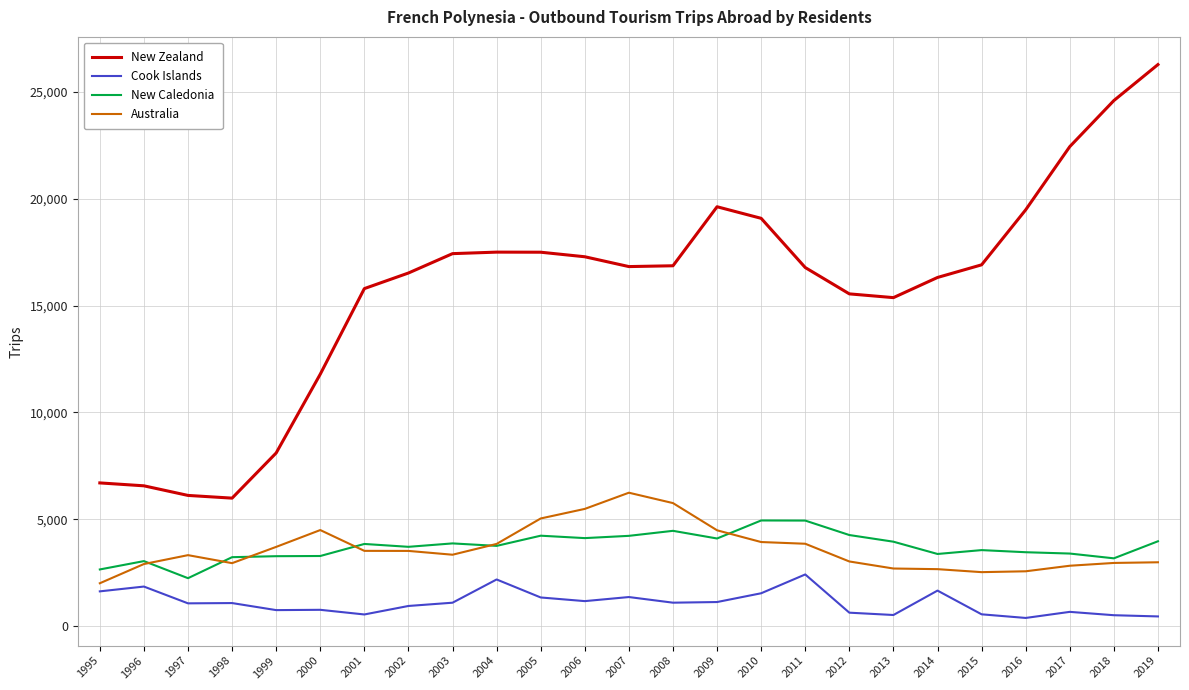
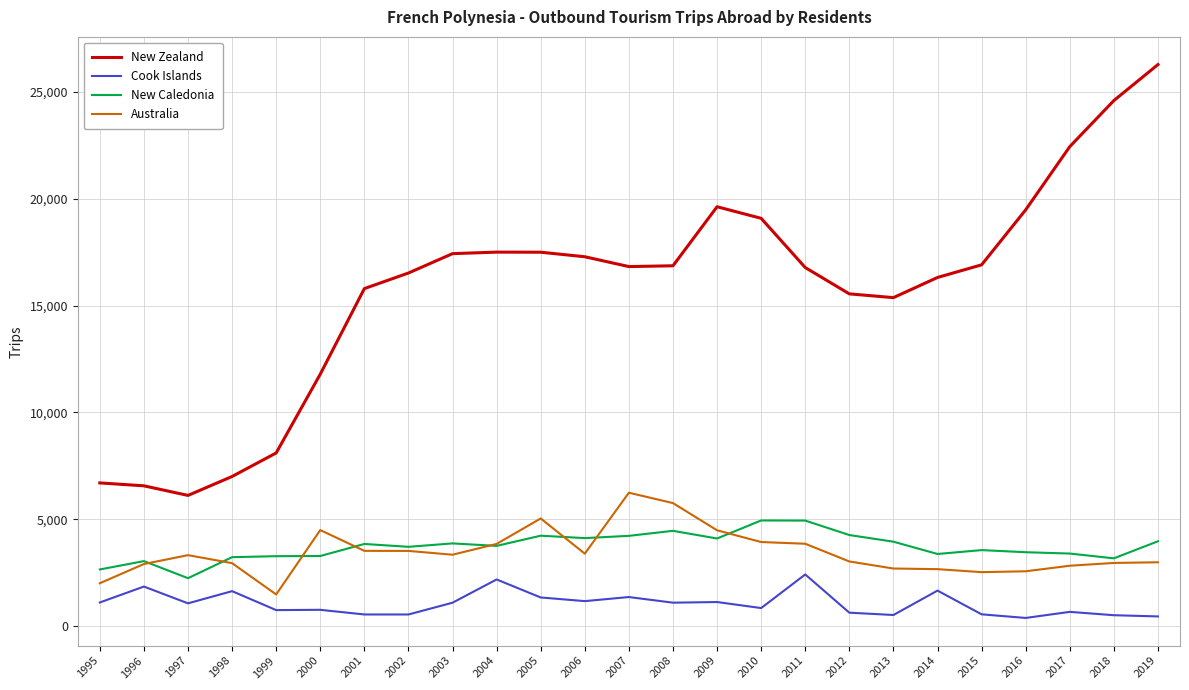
Cook Islands, 1995: 1,600 -> 1,100
New Zealand, 1998: 6,000 -> 7,000
Cook Islands, 1998: 1,100 -> 1,600
Australia, 1999: 3,700 -> 1,500
Cook Islands, 2002: 900 -> 500
Australia, 2006: 5,500 -> 3,400
Cook Islands, 2010: 1,500 -> 800
